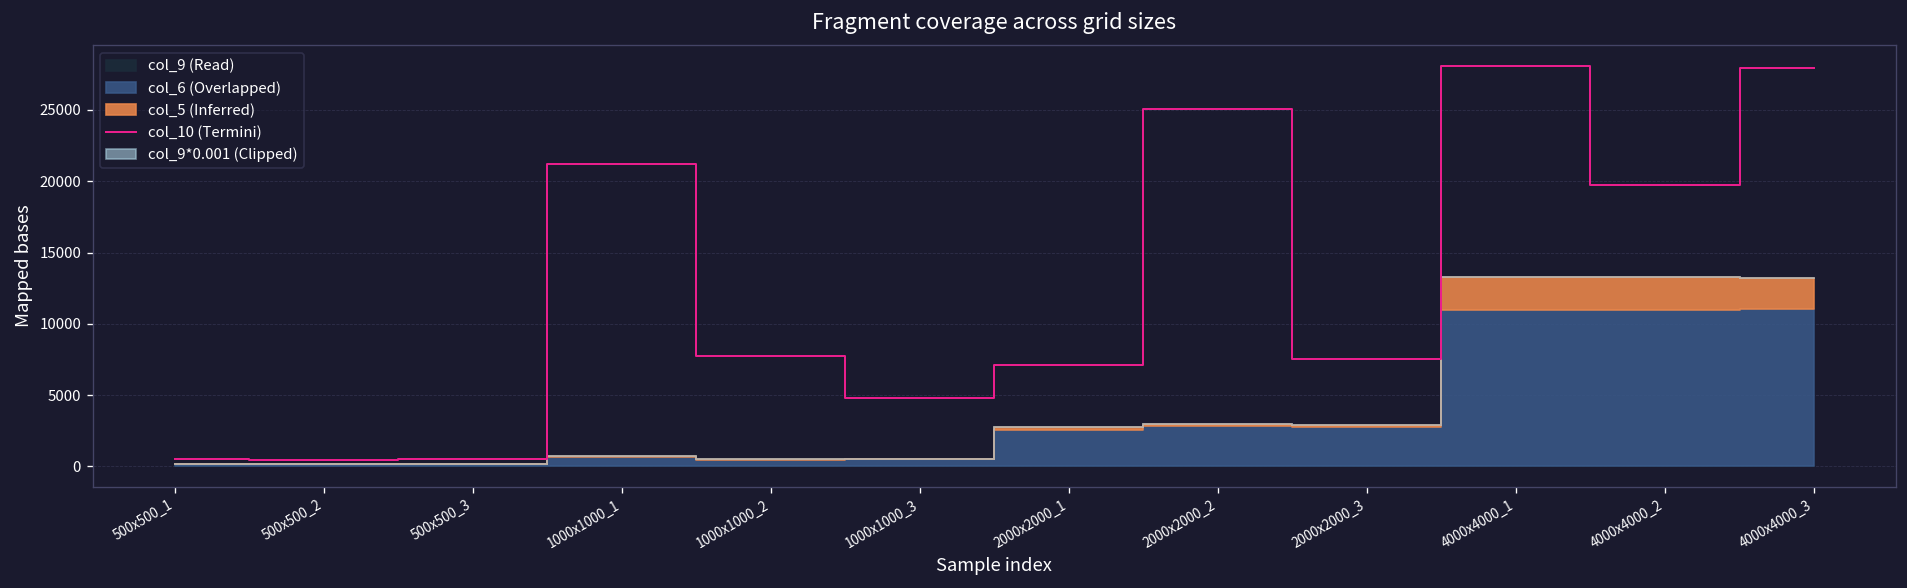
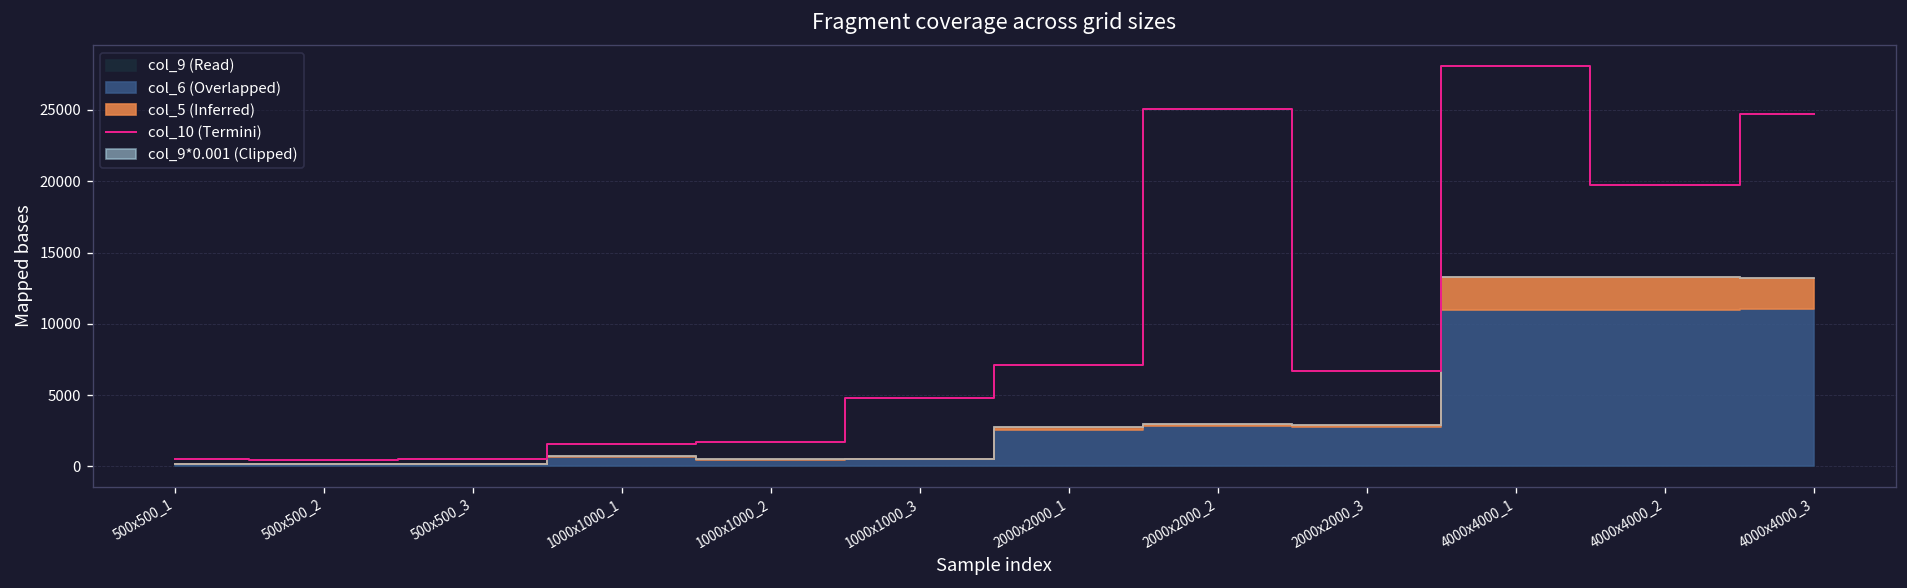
col_10 (Termini), 1000x1000_1: 21200 -> 1600
col_10 (Termini), 1000x1000_2: 7700 -> 1700
col_10 (Termini), 2000x2000_3: 7600 -> 6700
col_10 (Termini), 4000x4000_3: 27900 -> 24700
